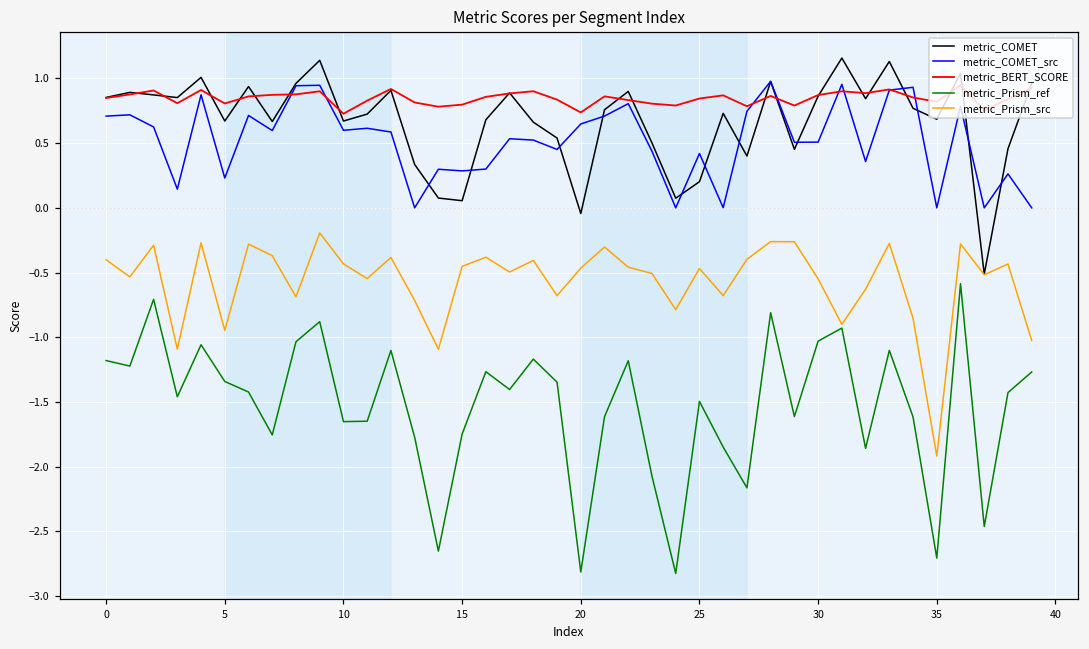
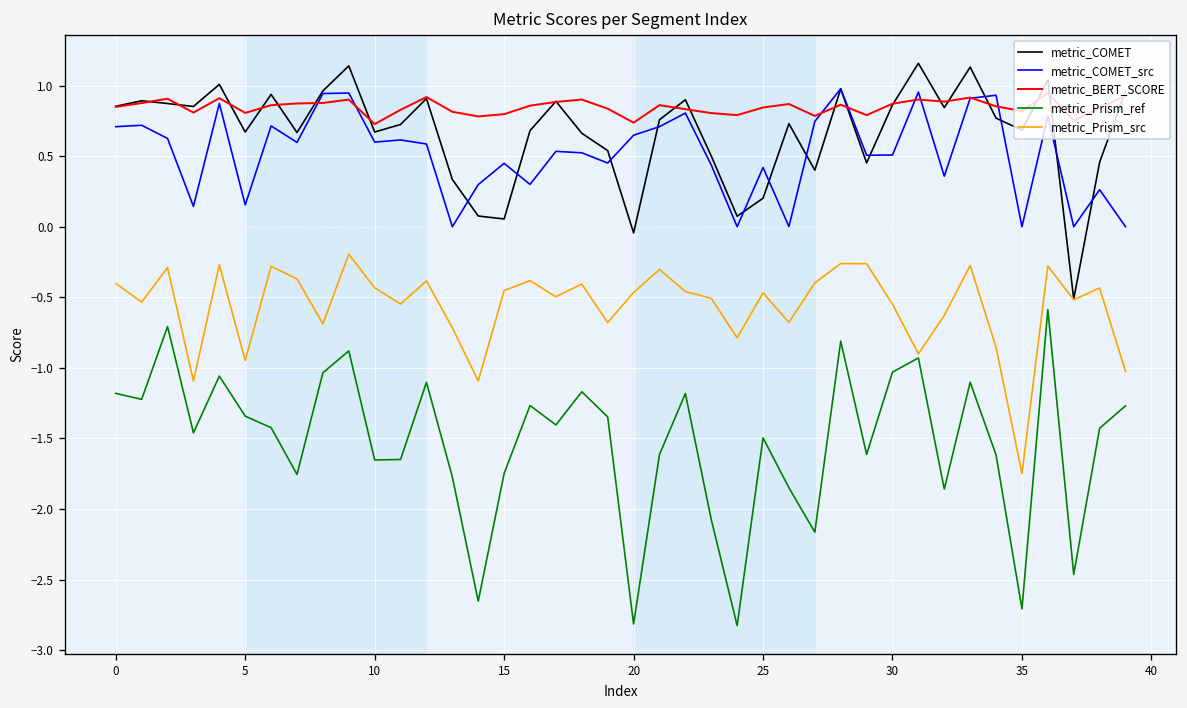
metric_COMET_src, 5: 0.23 -> 0.15
metric_COMET_src, 15: 0.29 -> 0.45
metric_Prism_src, 35: -1.92 -> -1.75
